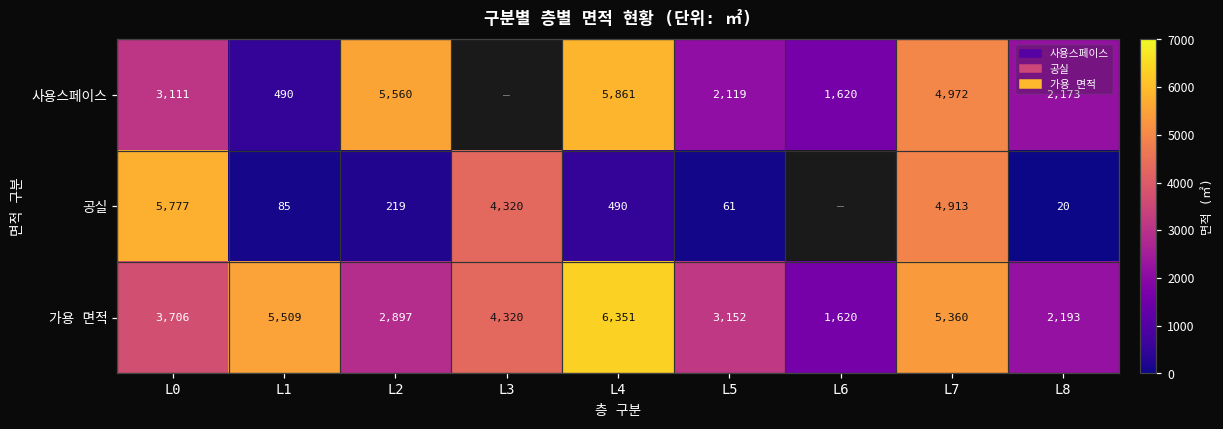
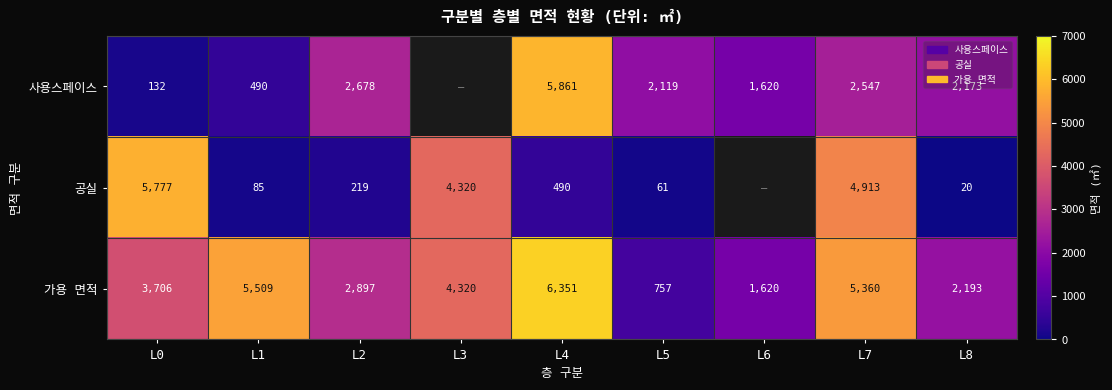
사용스페이스, L0: 3,111 -> 132
사용스페이스, L2: 5,560 -> 2,678
사용스페이스, L7: 4,972 -> 2,547
가용 면적, L5: 3,152 -> 757
